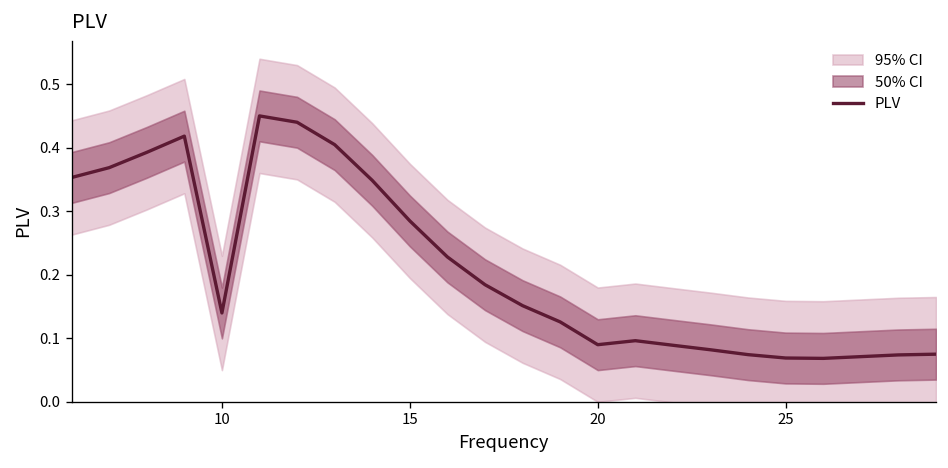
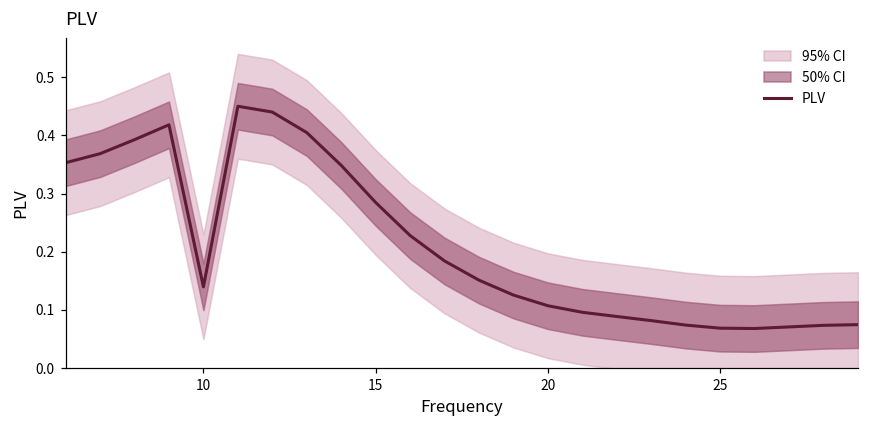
PLV, 20: 0.09 -> 0.11
